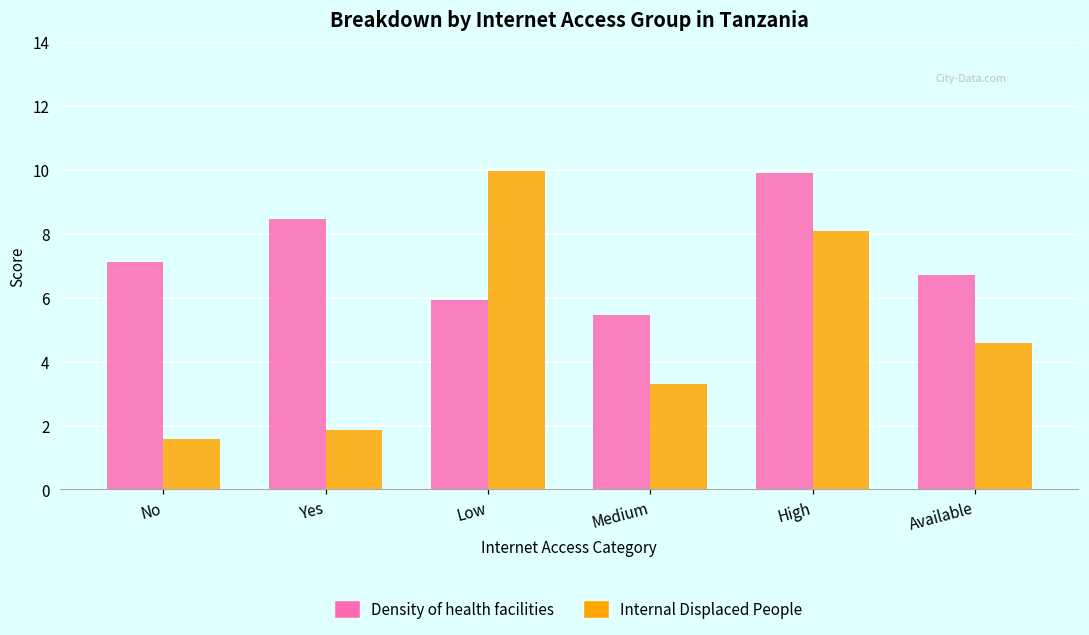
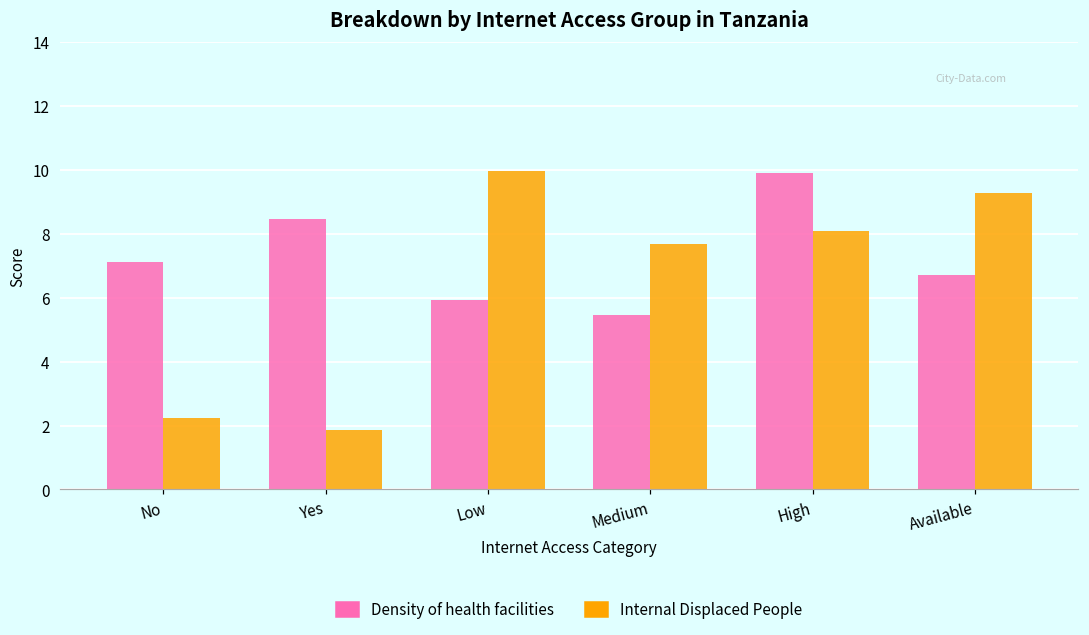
Internal Displaced People, No: 1.6 -> 2.2
Internal Displaced People, Medium: 3.3 -> 7.7
Internal Displaced People, Available: 4.6 -> 9.3
